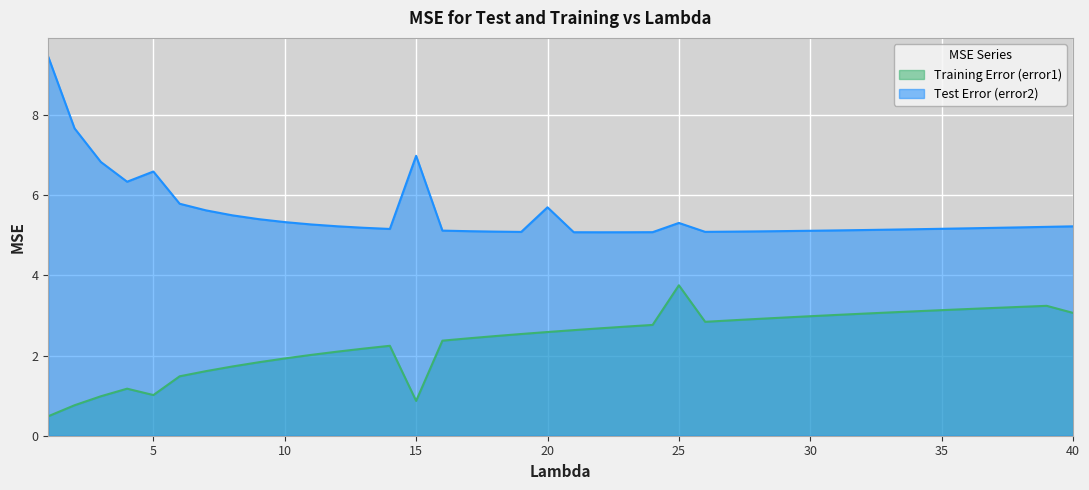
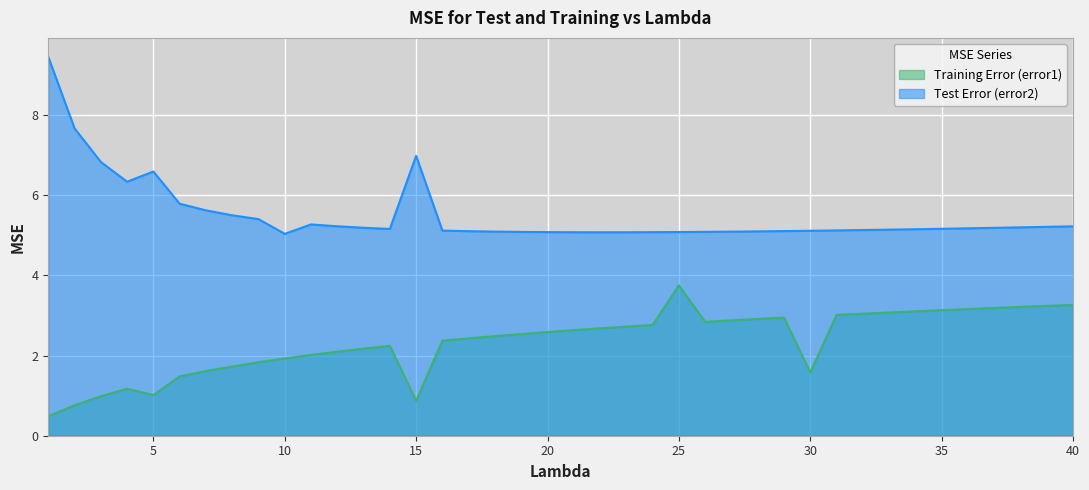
Test Error (error2), 10: 5.3 -> 5.0
Test Error (error2), 20: 5.7 -> 5.1
Test Error (error2), 25: 5.3 -> 5.1
Training Error (error1), 30: 3.0 -> 1.6
Training Error (error1), 40: 3.1 -> 3.3
